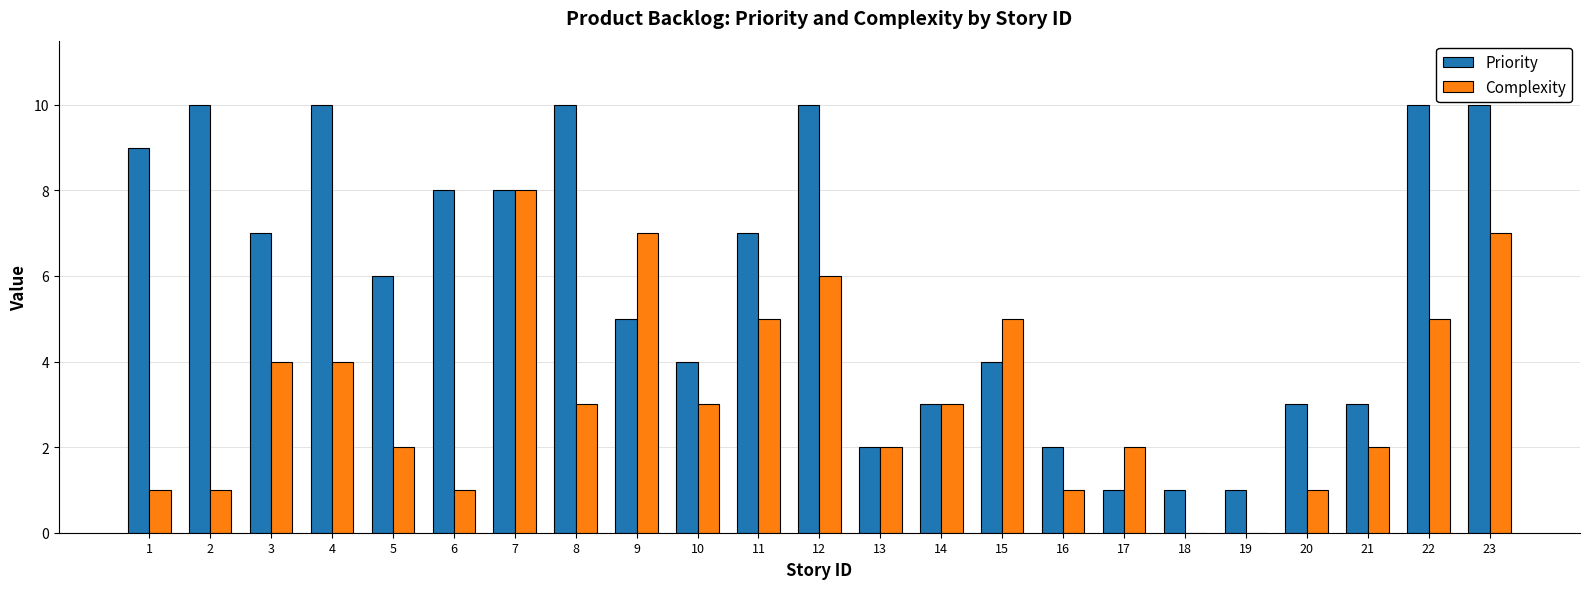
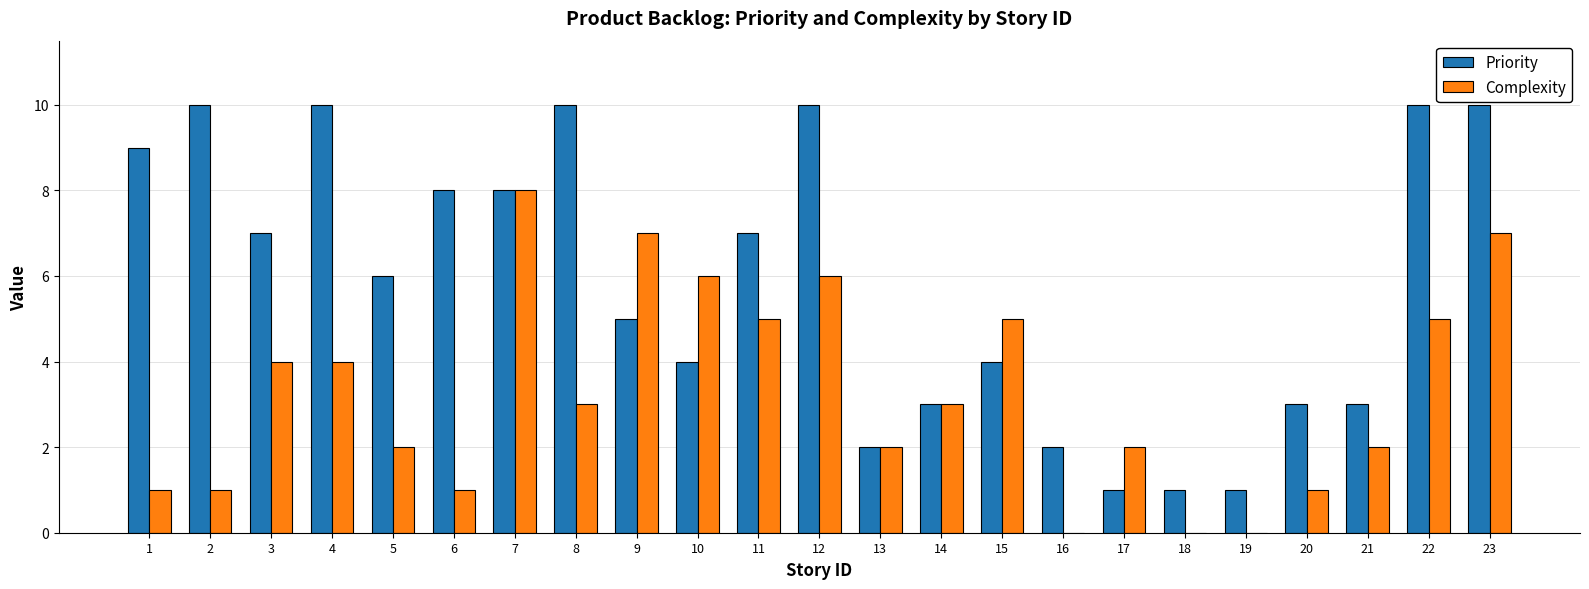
Complexity, 10: 3 -> 6
Complexity, 16: 1 -> 0
